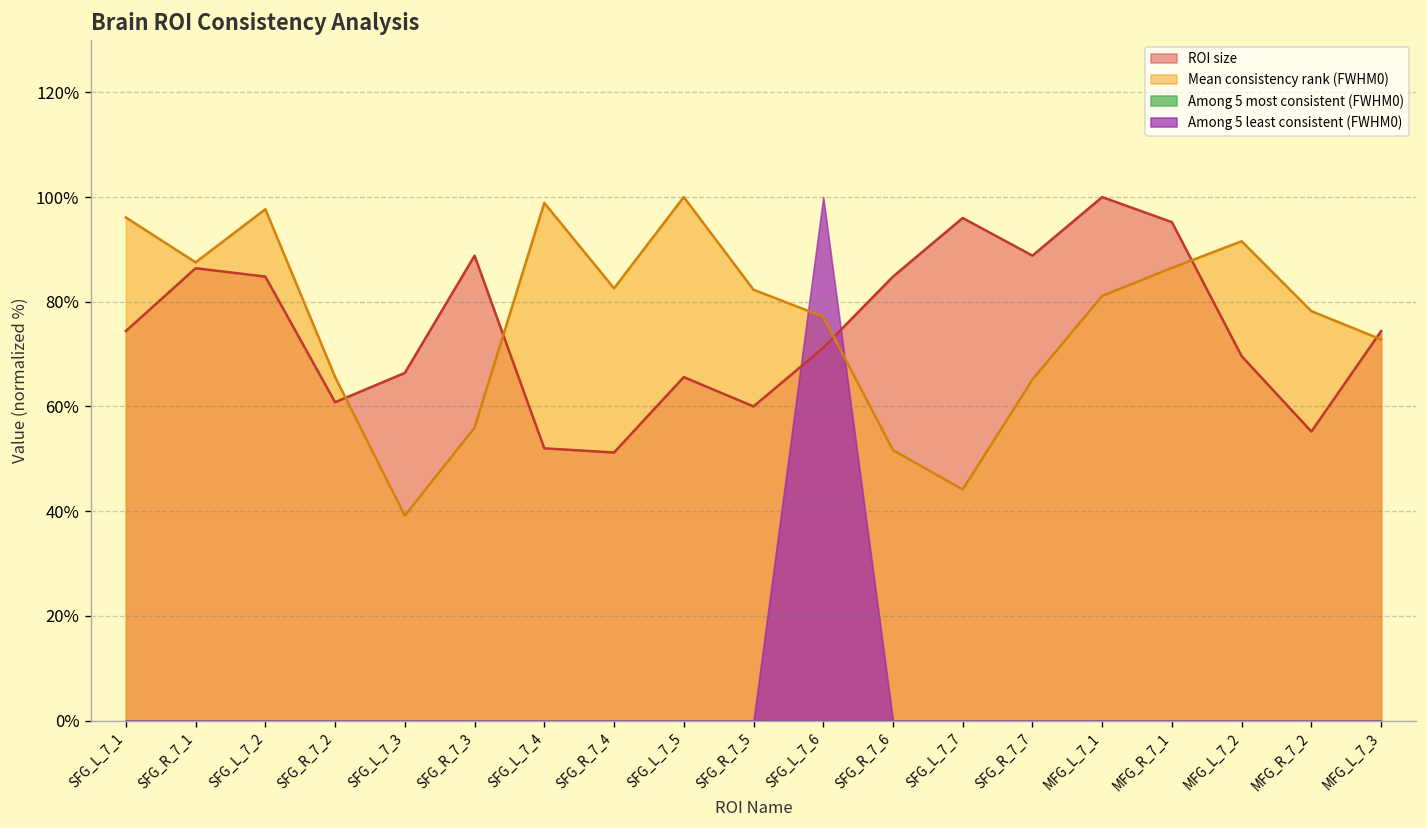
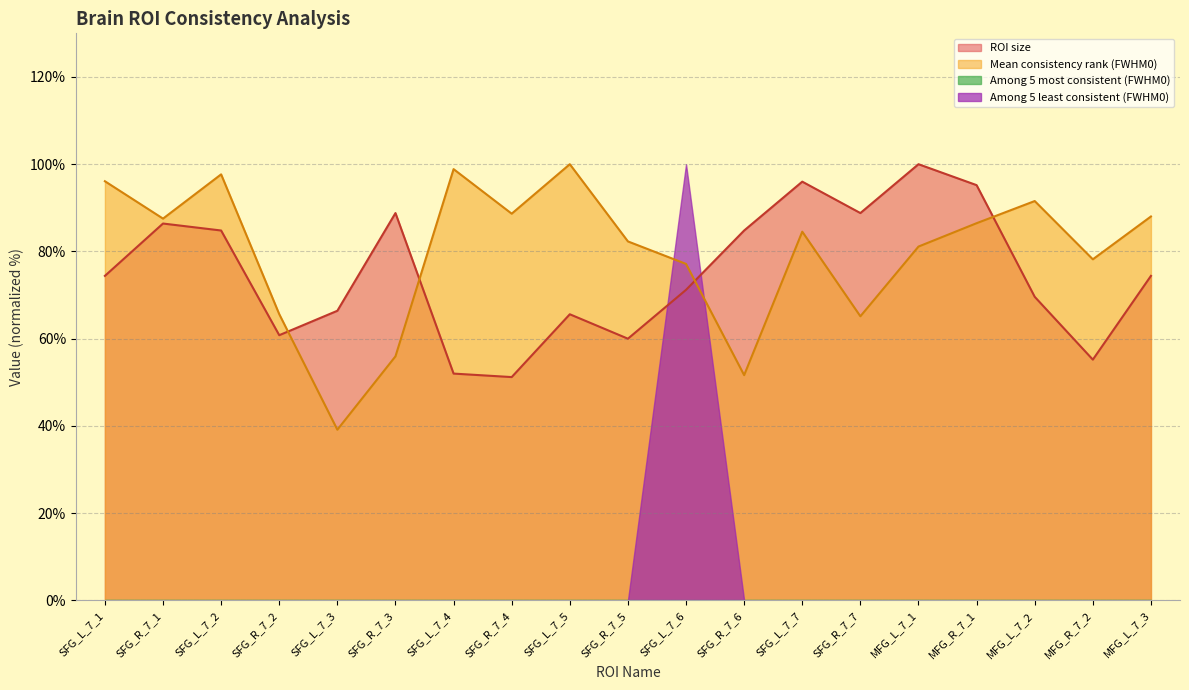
Mean consistency rank (FWHM0), SFG_R_7_4: 83% -> 89%
Mean consistency rank (FWHM0), SFG_L_7_7: 44% -> 85%
Mean consistency rank (FWHM0), MFG_L_7_3: 73% -> 88%
